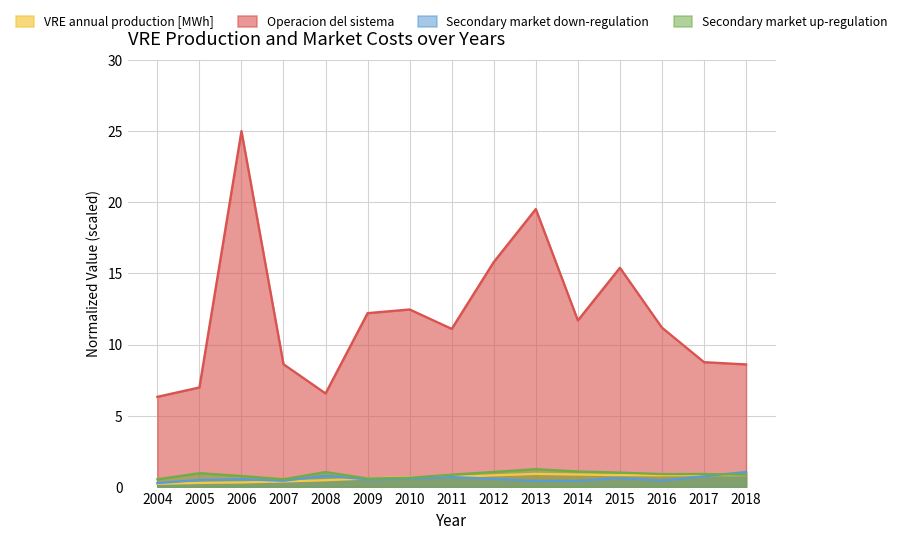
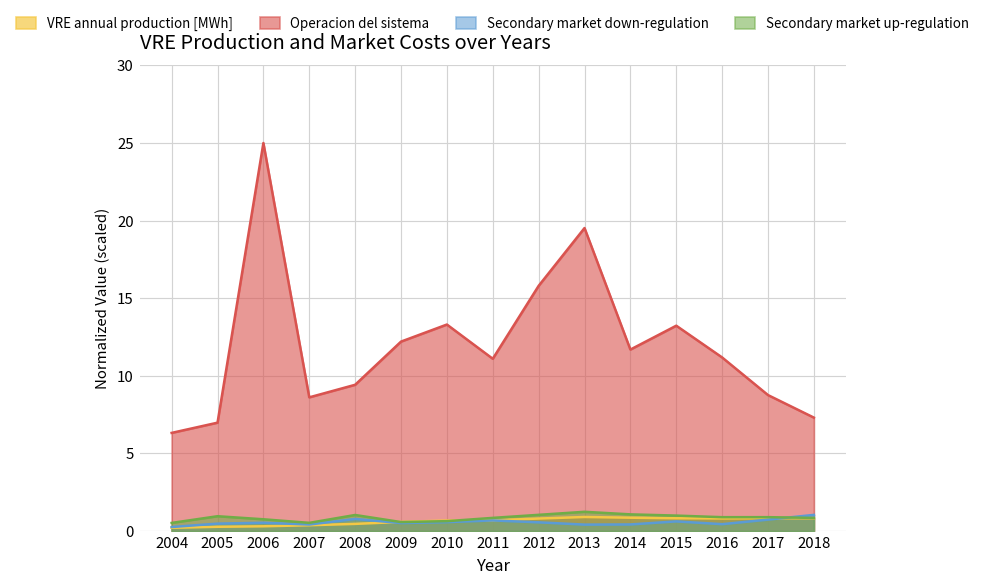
Operacion del sistema, 2008: 6.6 -> 9.4
Operacion del sistema, 2010: 12.5 -> 13.3
Operacion del sistema, 2015: 15.4 -> 13.2
Operacion del sistema, 2018: 8.6 -> 7.3
